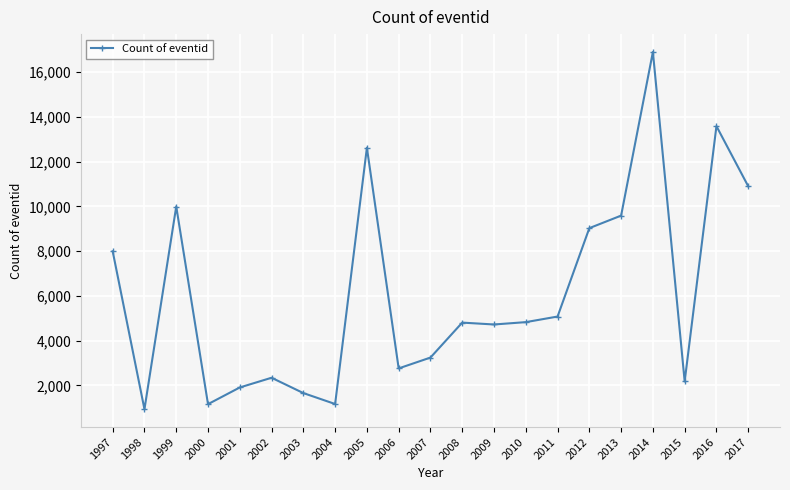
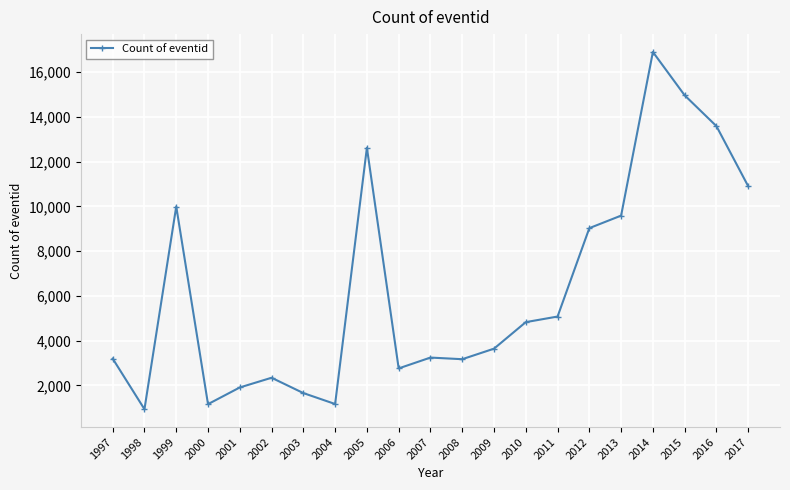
1997: 8,000 -> 3,200
2008: 4,800 -> 3,200
2009: 4,700 -> 3,600
2015: 2,200 -> 15,000
